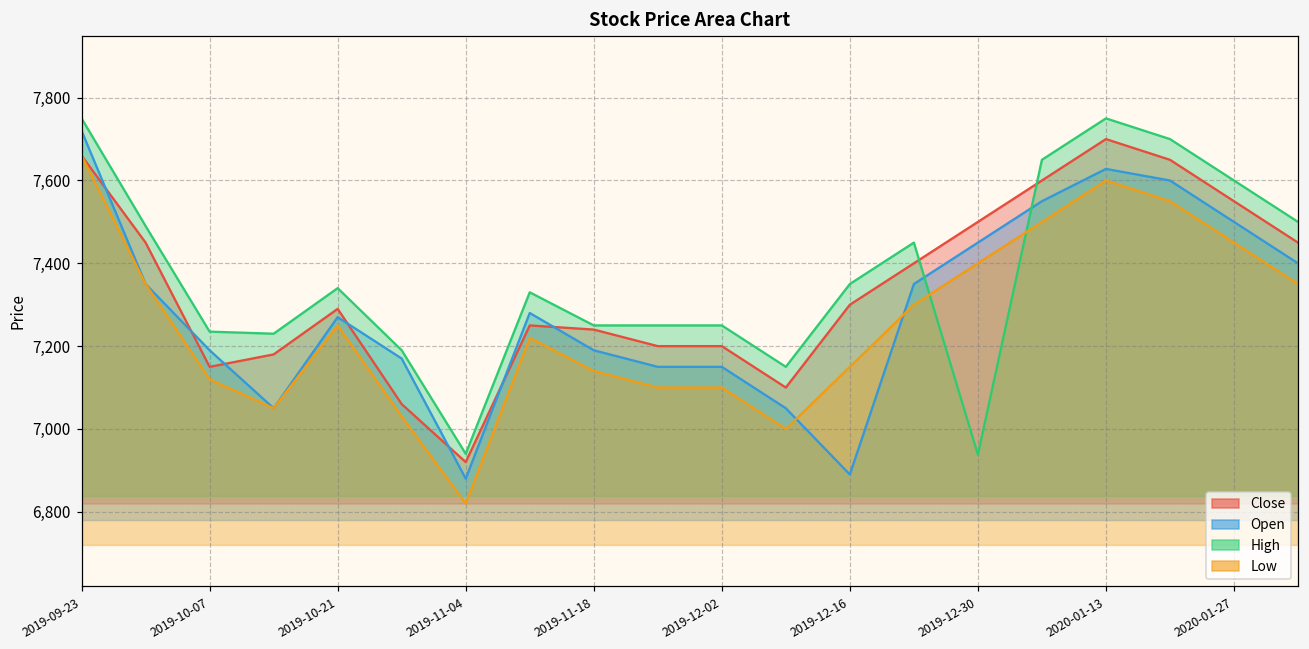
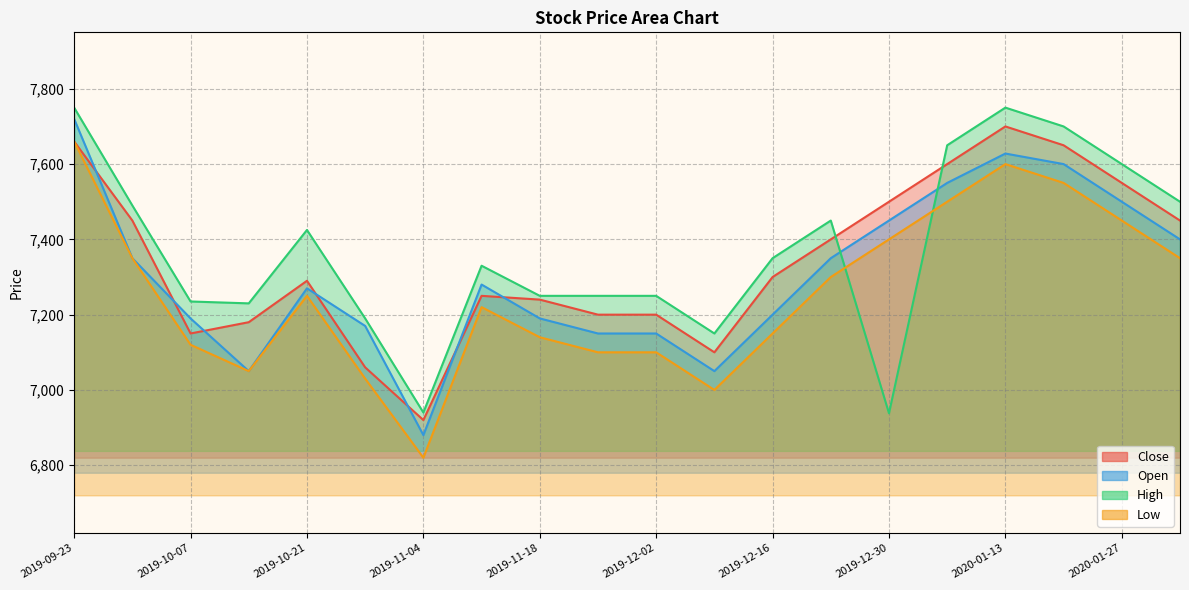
High, 2019-10-21: 7,340 -> 7,430
Open, 2019-12-16: 6,890 -> 7,200
